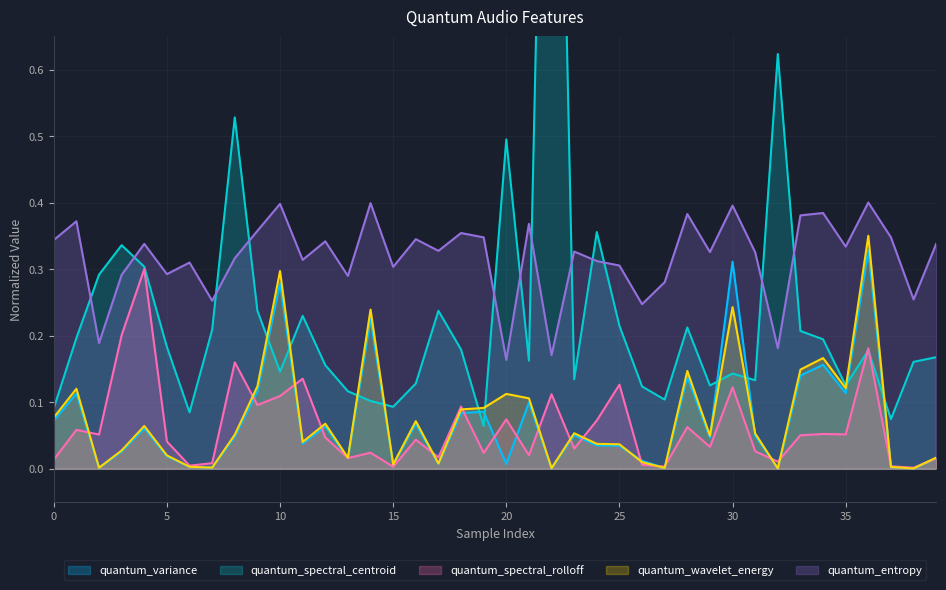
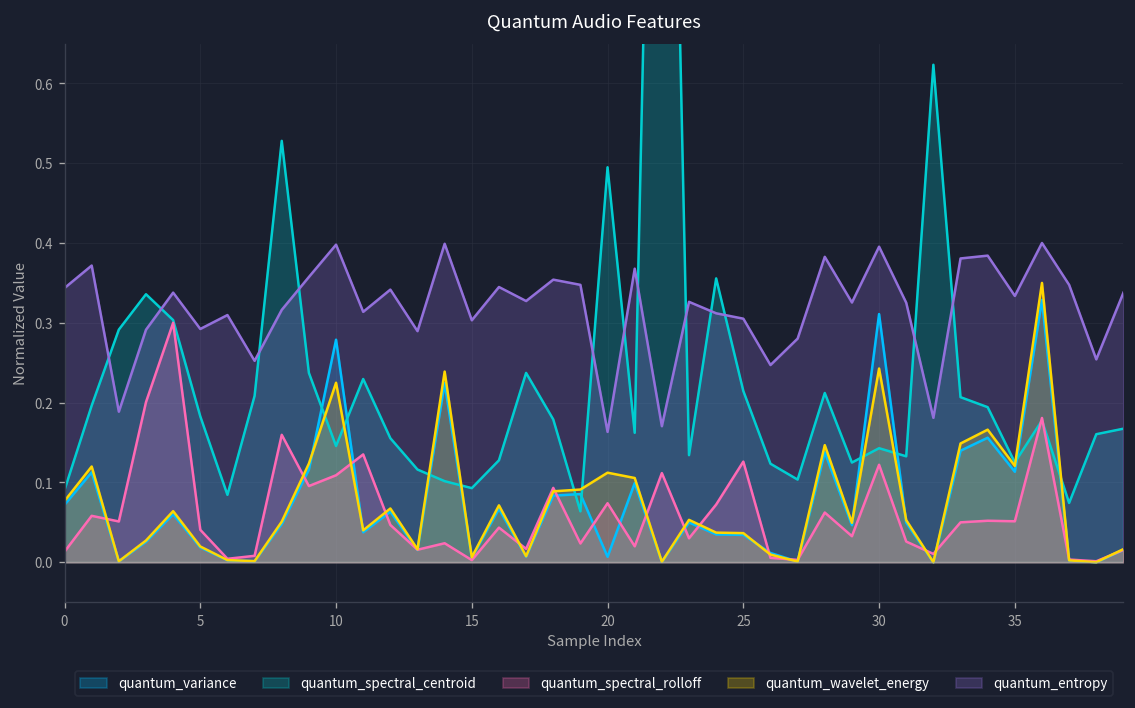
quantum_wavelet_energy, 10: 0.30 -> 0.22
